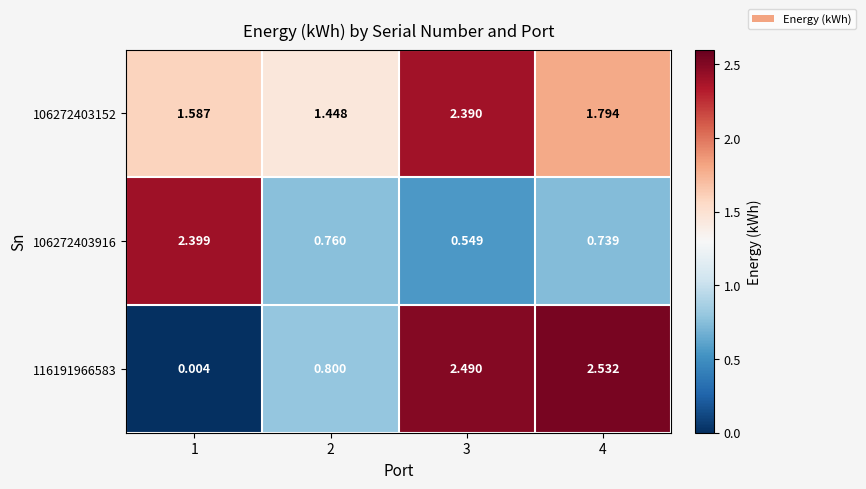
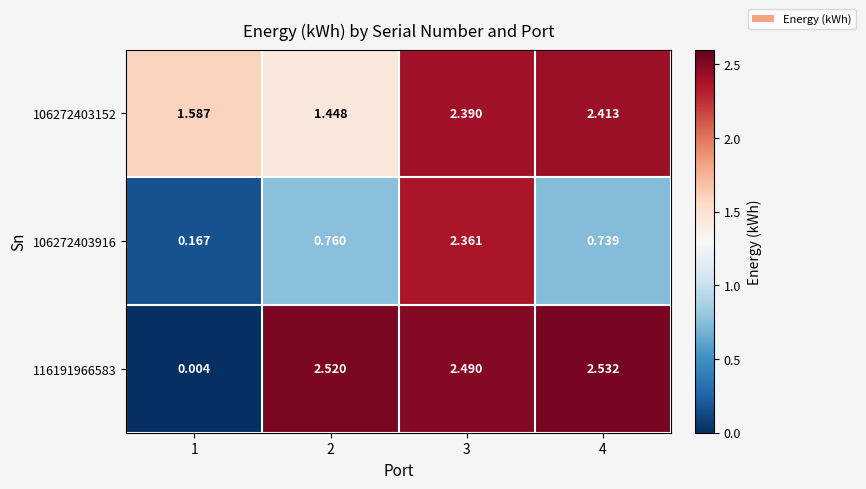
106272403152, 4: 1.794 -> 2.413
106272403916, 1: 2.399 -> 0.167
106272403916, 3: 0.549 -> 2.361
116191966583, 2: 0.800 -> 2.520
